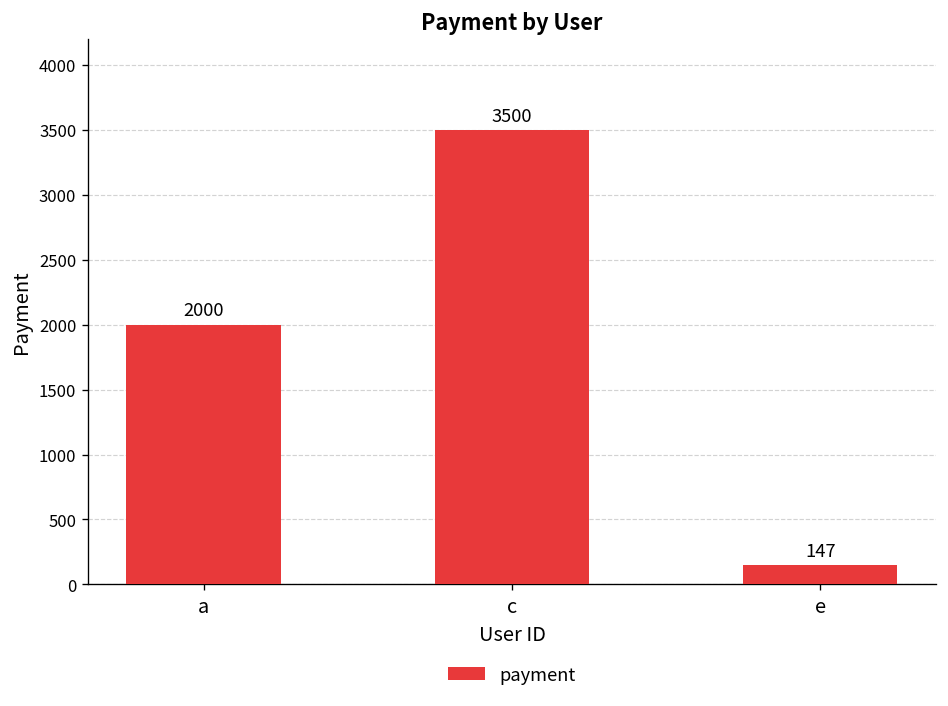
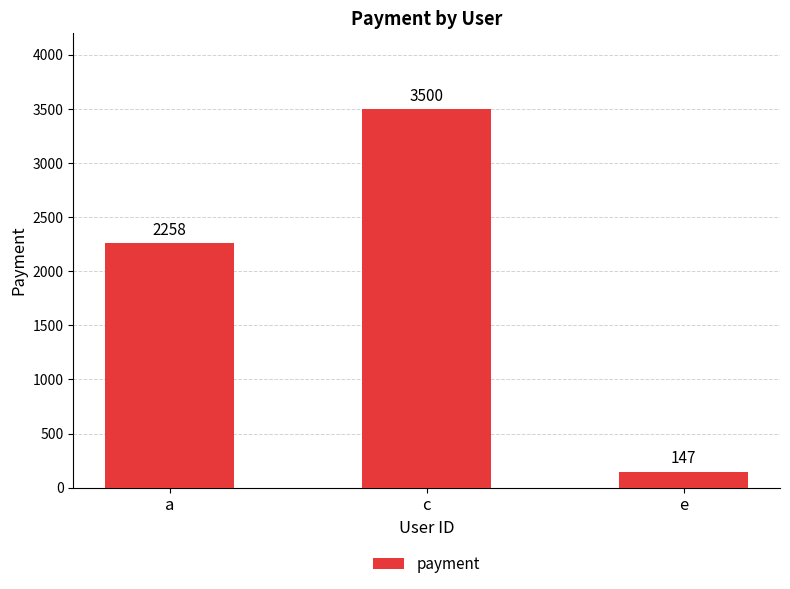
a: 2000 -> 2258
